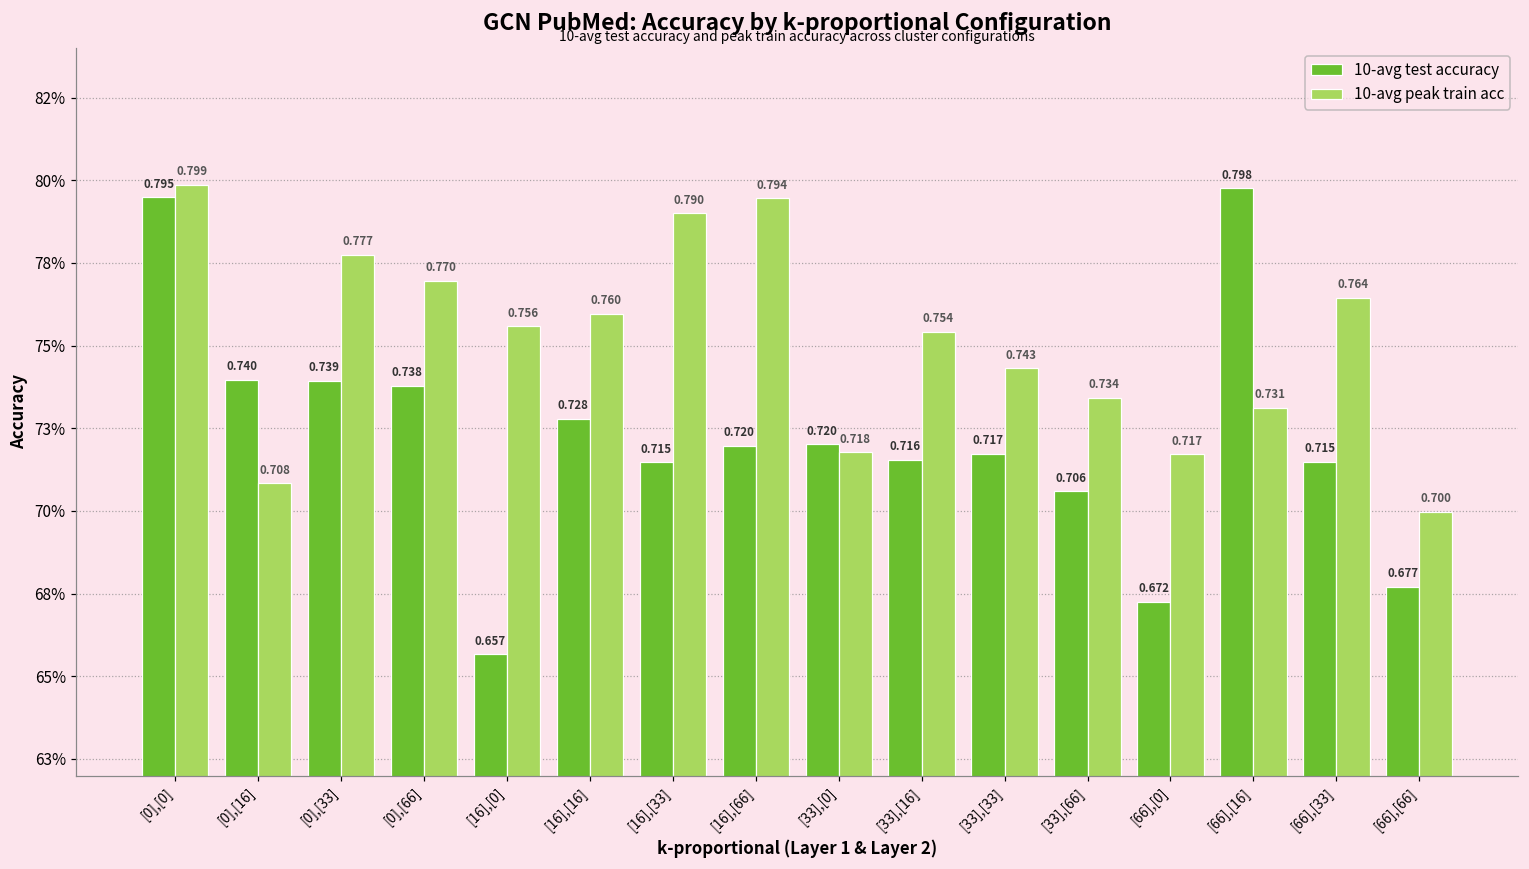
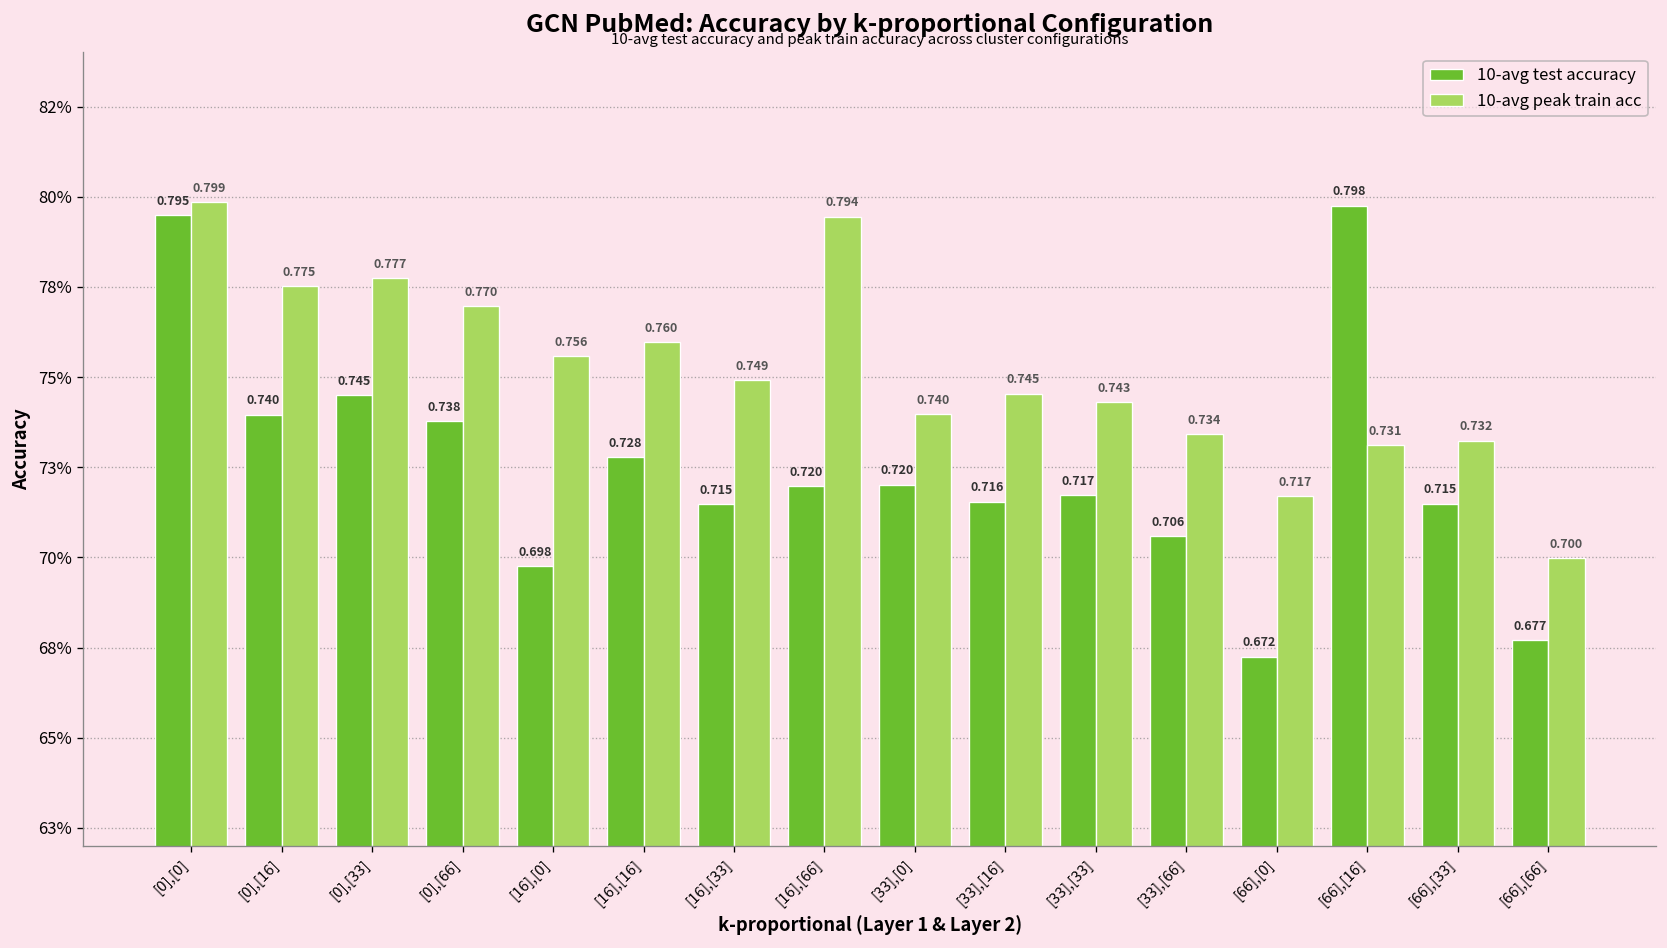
10-avg peak train acc, [0],[16]: 0.708 -> 0.775
10-avg test accuracy, [0],[33]: 0.739 -> 0.745
10-avg test accuracy, [16],[0]: 0.657 -> 0.698
10-avg peak train acc, [16],[33]: 0.790 -> 0.749
10-avg peak train acc, [33],[0]: 0.718 -> 0.740
10-avg peak train acc, [33],[16]: 0.754 -> 0.745
10-avg peak train acc, [66],[33]: 0.764 -> 0.732
